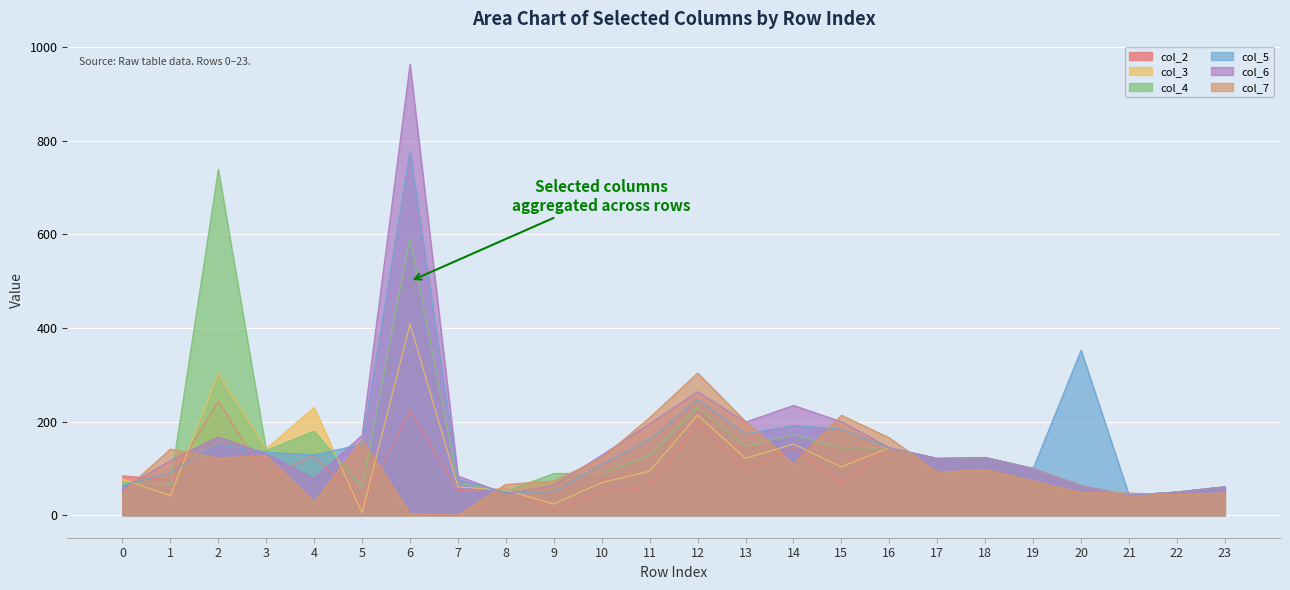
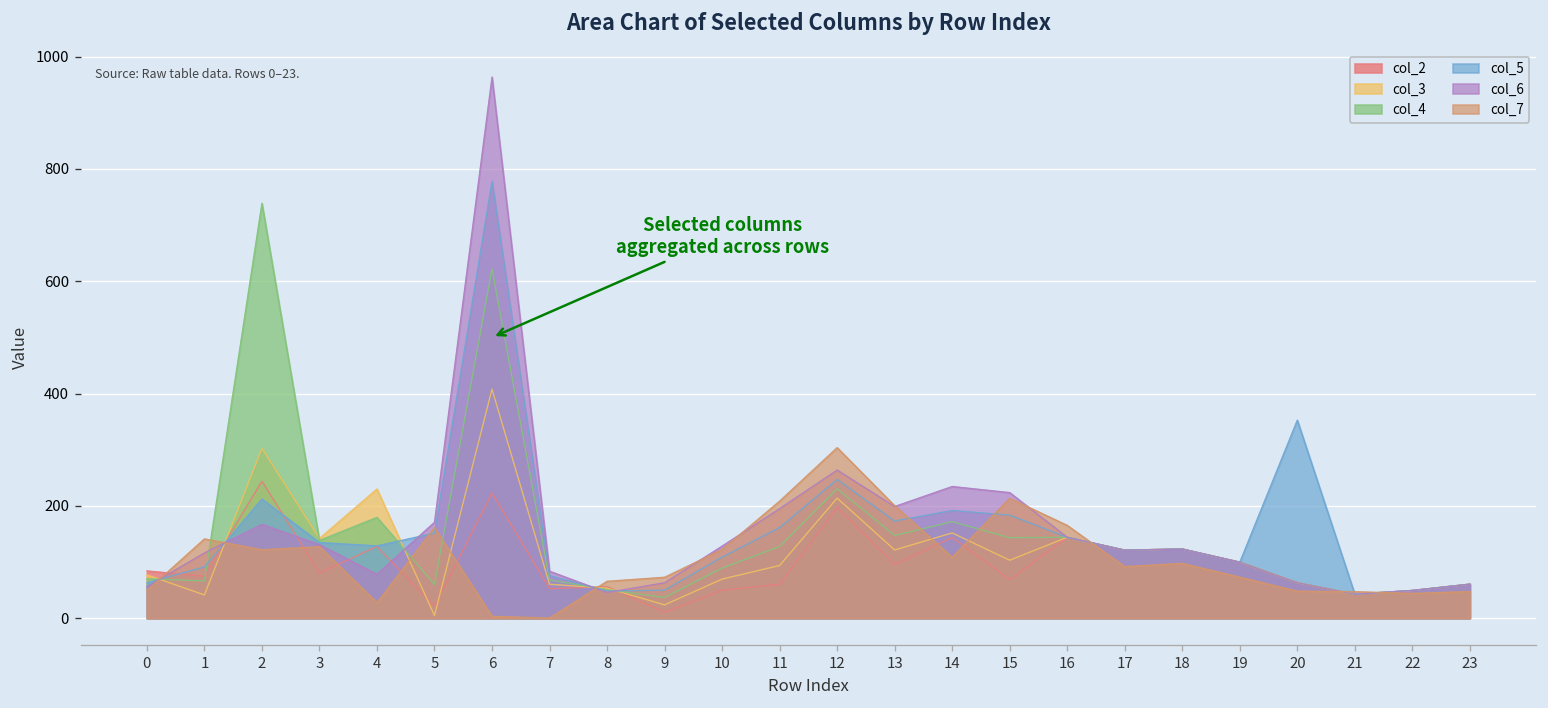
col_5, 2: 150 -> 210
col_4, 6: 590 -> 620
col_4, 9: 90 -> 40
col_6, 15: 200 -> 220
